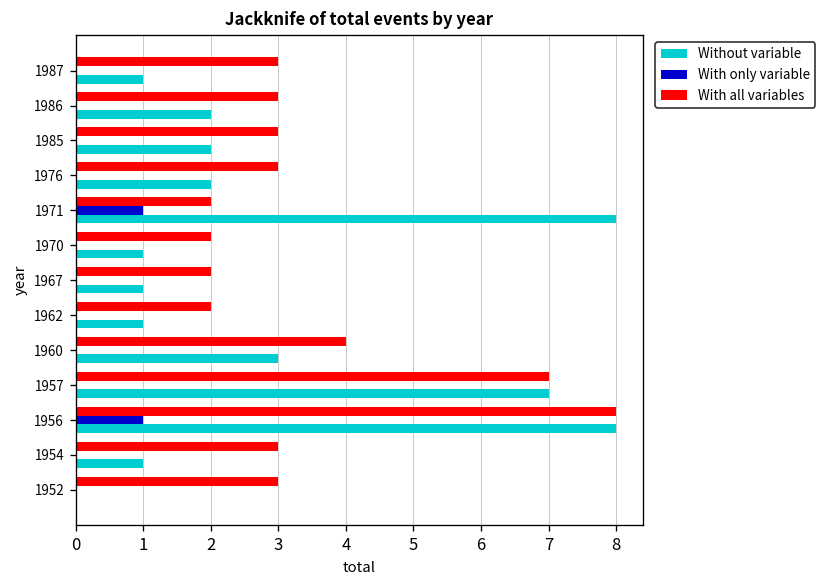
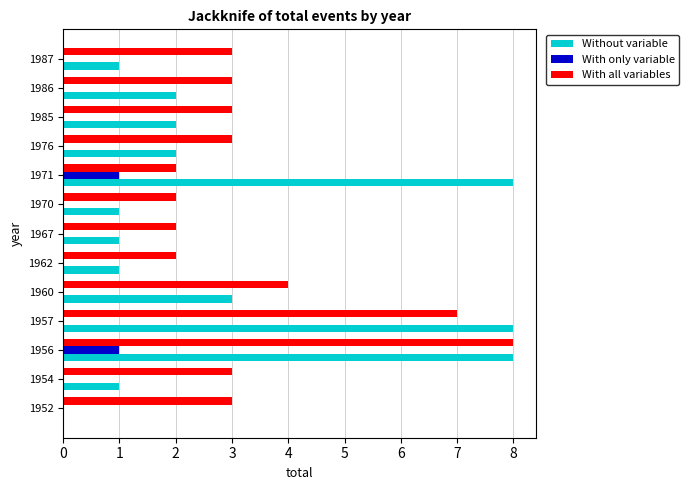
Without variable, 1957: 7 -> 8
